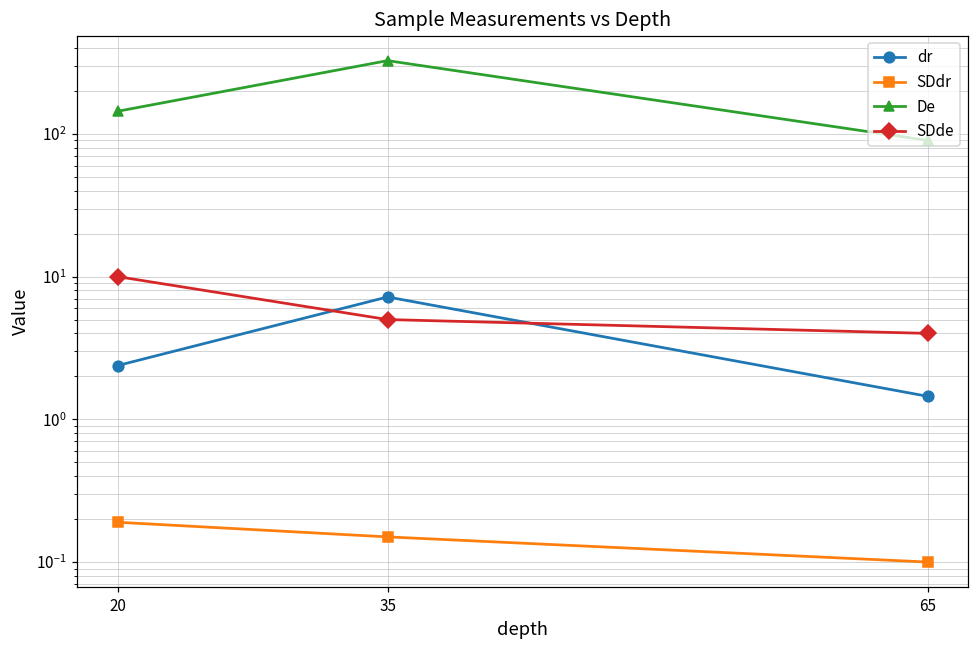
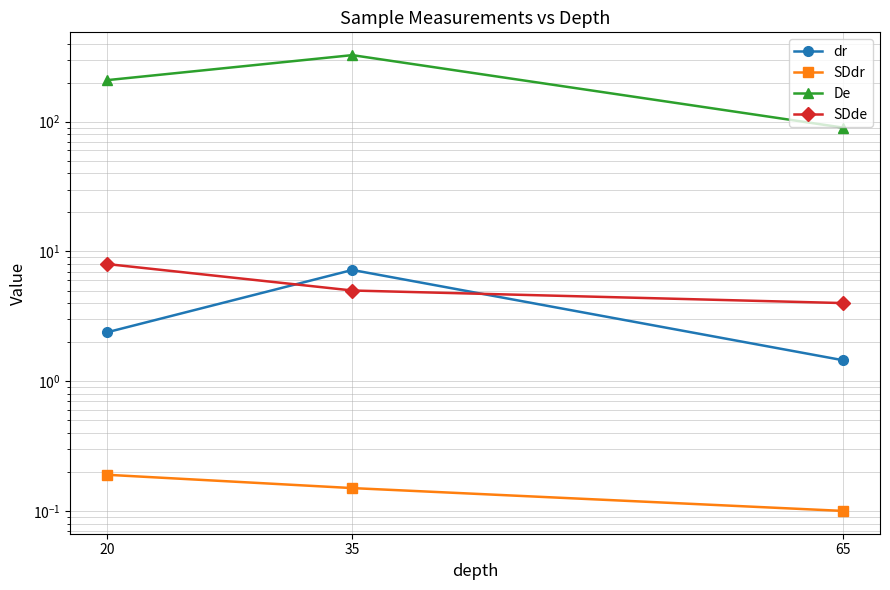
De, 20: 140 -> 210
SDde, 20: 10 -> 8
